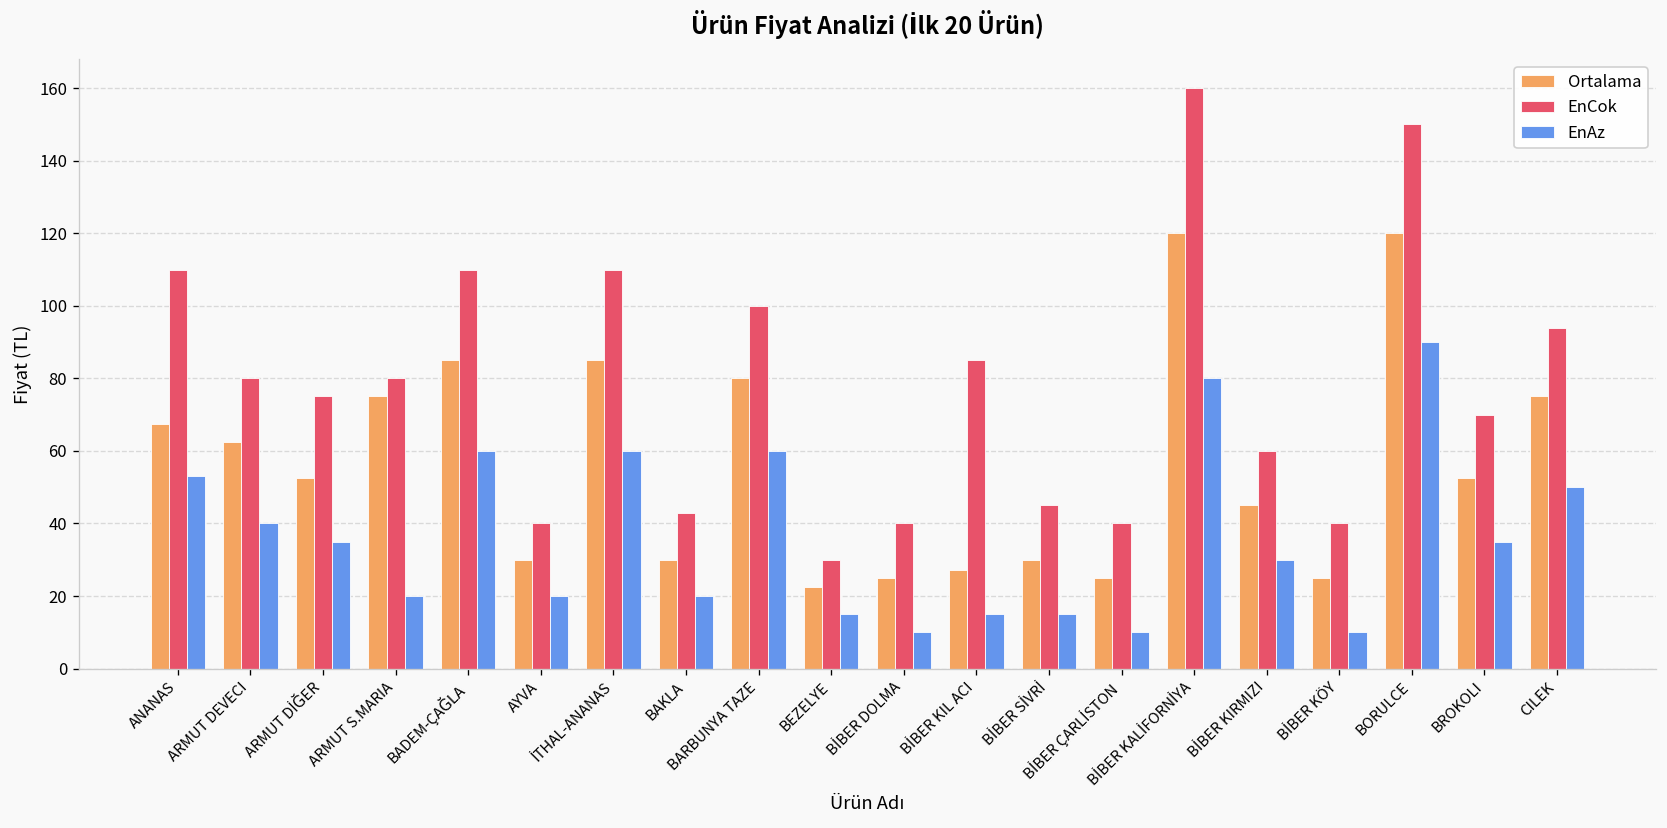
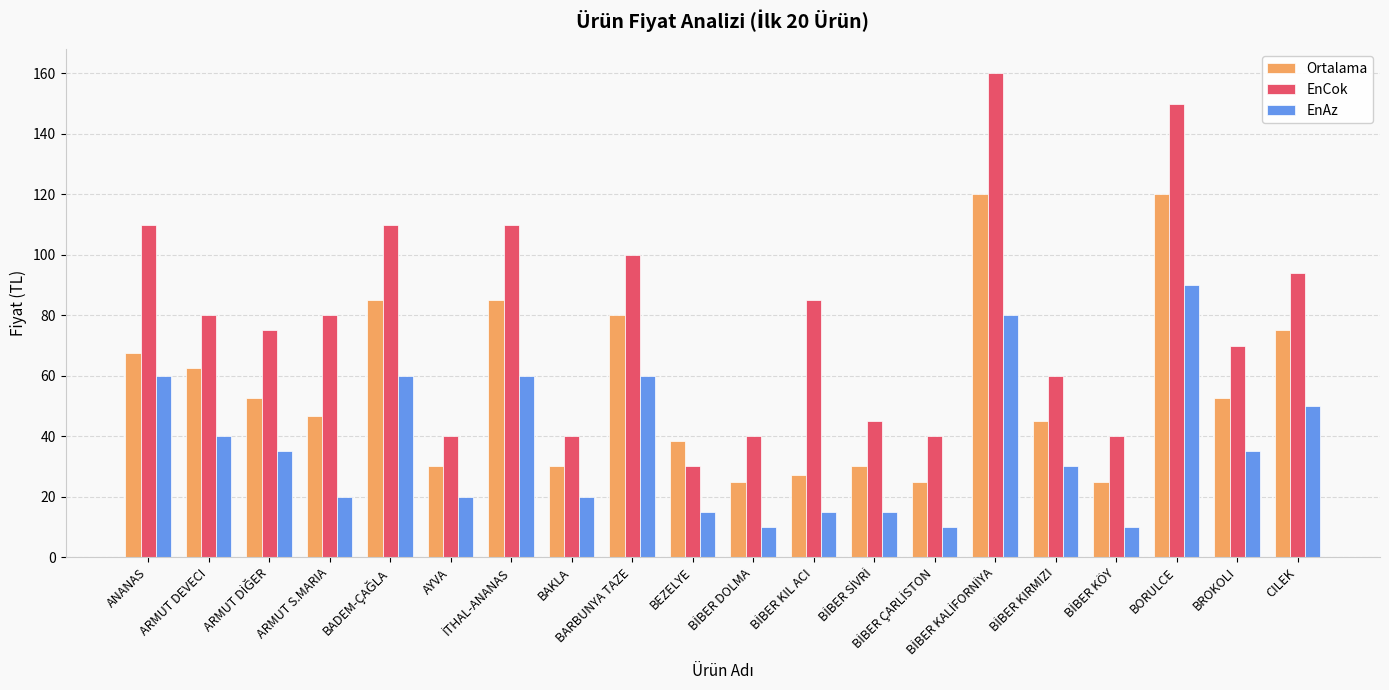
EnAz, ANANAS: 53 -> 60
Ortalama, ARMUT S.MARIA: 75 -> 47
EnCok, BAKLA: 43 -> 40
Ortalama, BEZELYE: 23 -> 39
